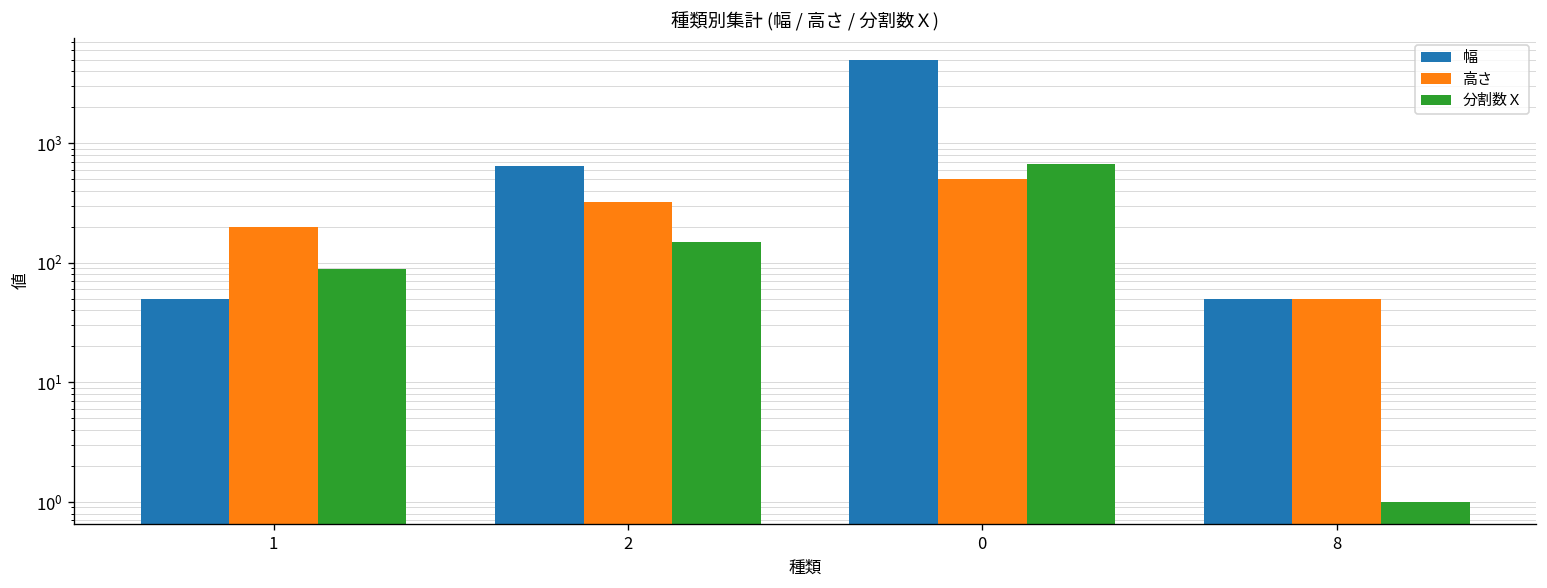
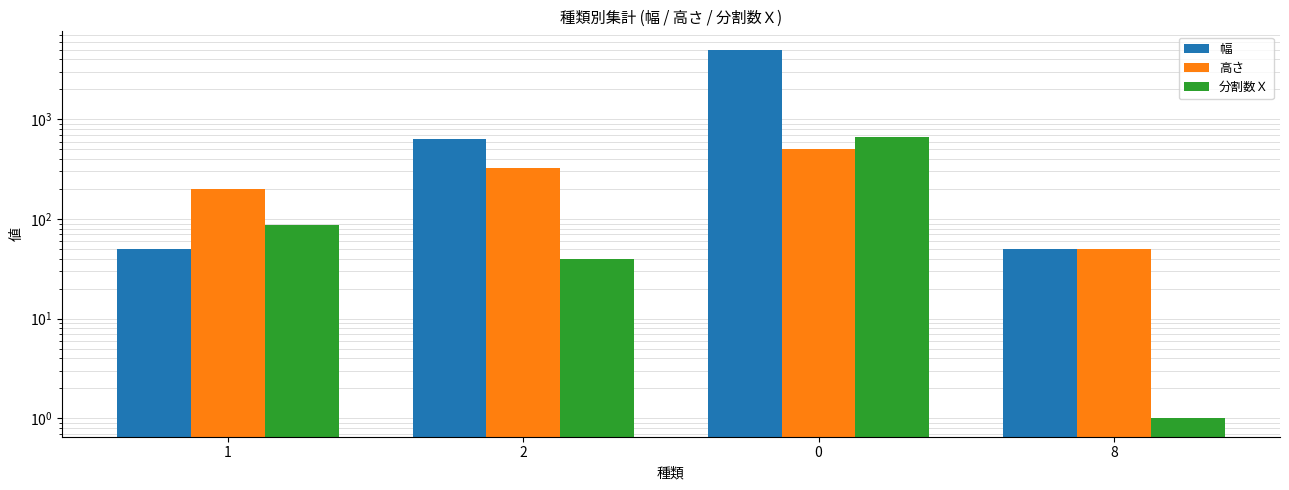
分割数Ｘ, 2: 150 -> 40
